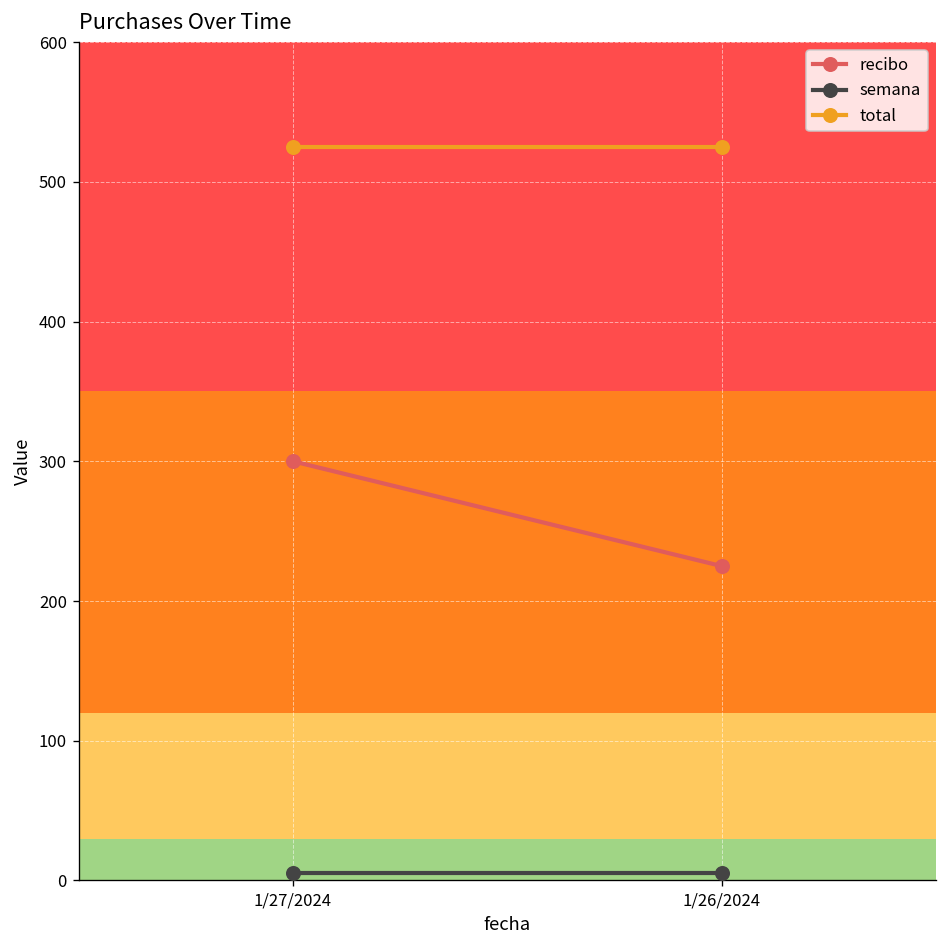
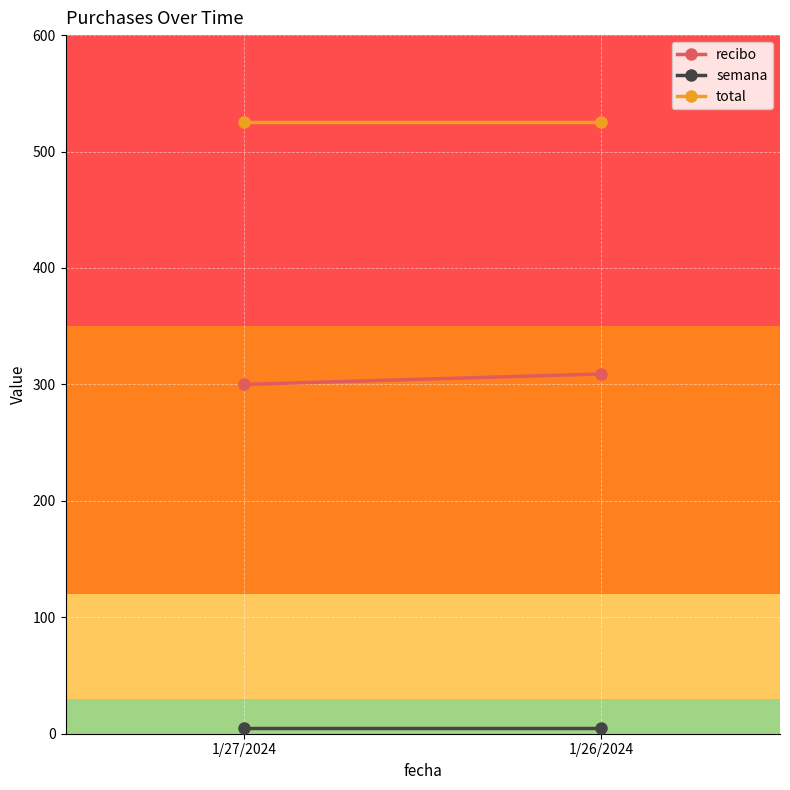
recibo, 1/26/2024: 225 -> 309
